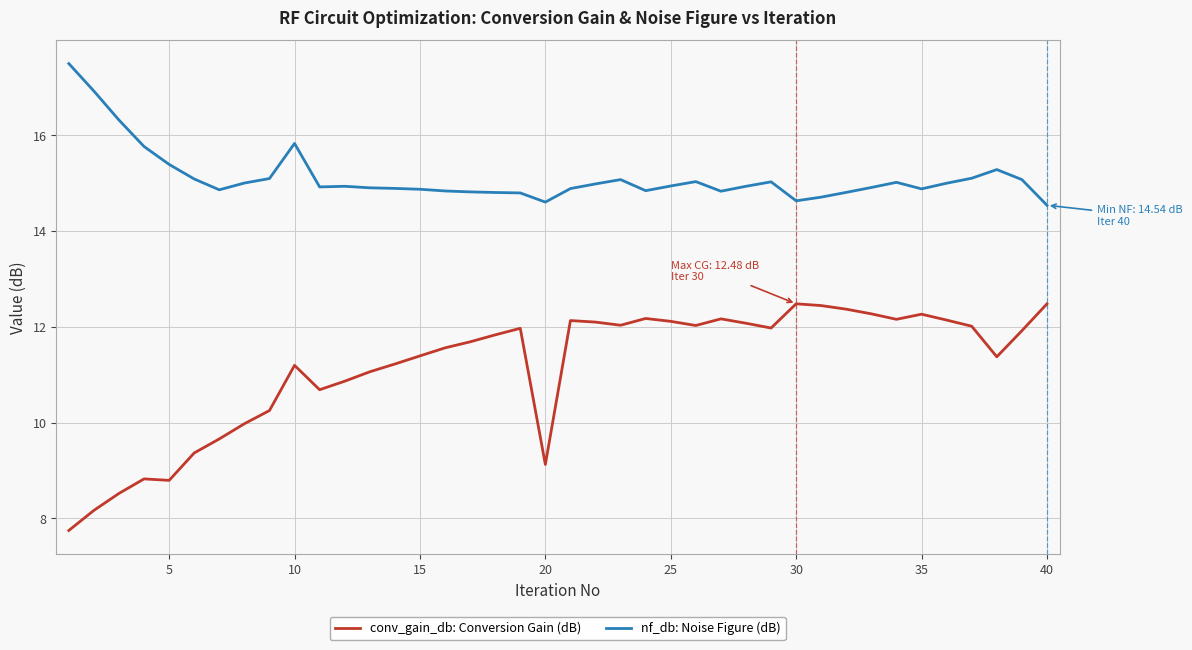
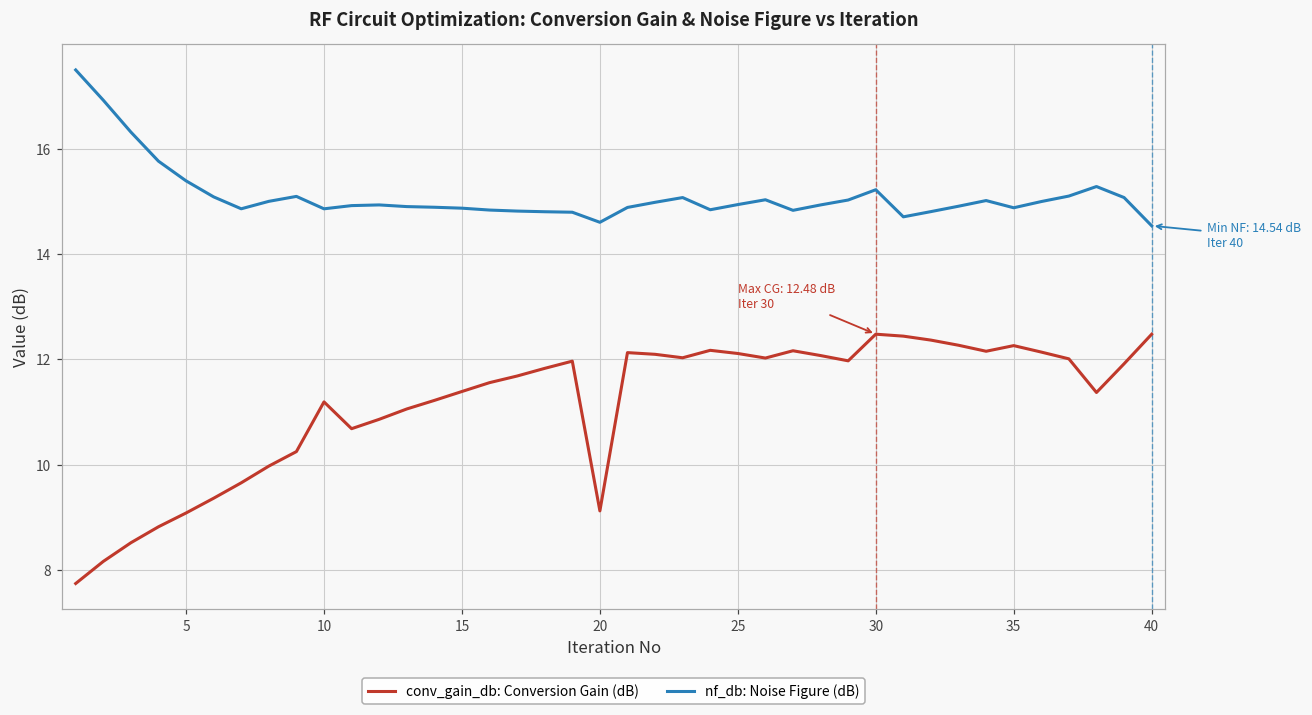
conv_gain_db: Conversion Gain (dB), 5: 8.8 -> 9.1
nf_db: Noise Figure (dB), 10: 15.8 -> 14.9
nf_db: Noise Figure (dB), 30: 14.6 -> 15.2
